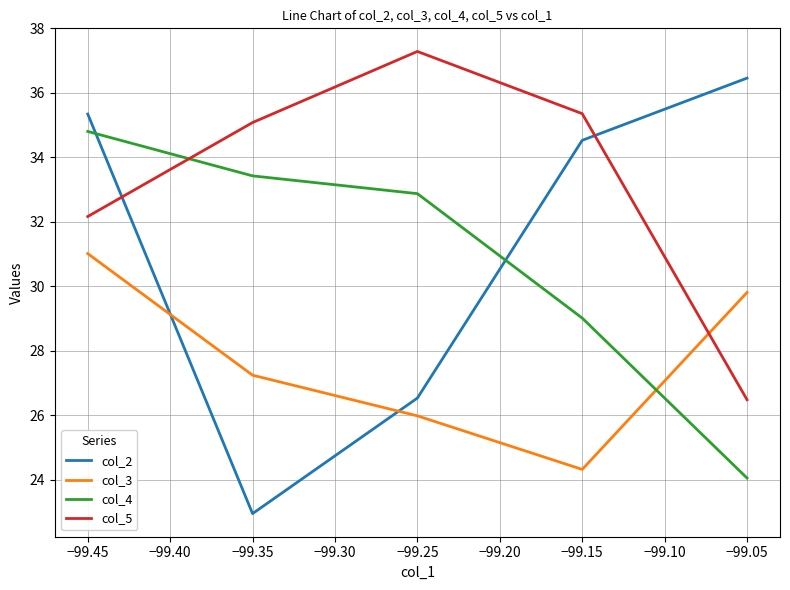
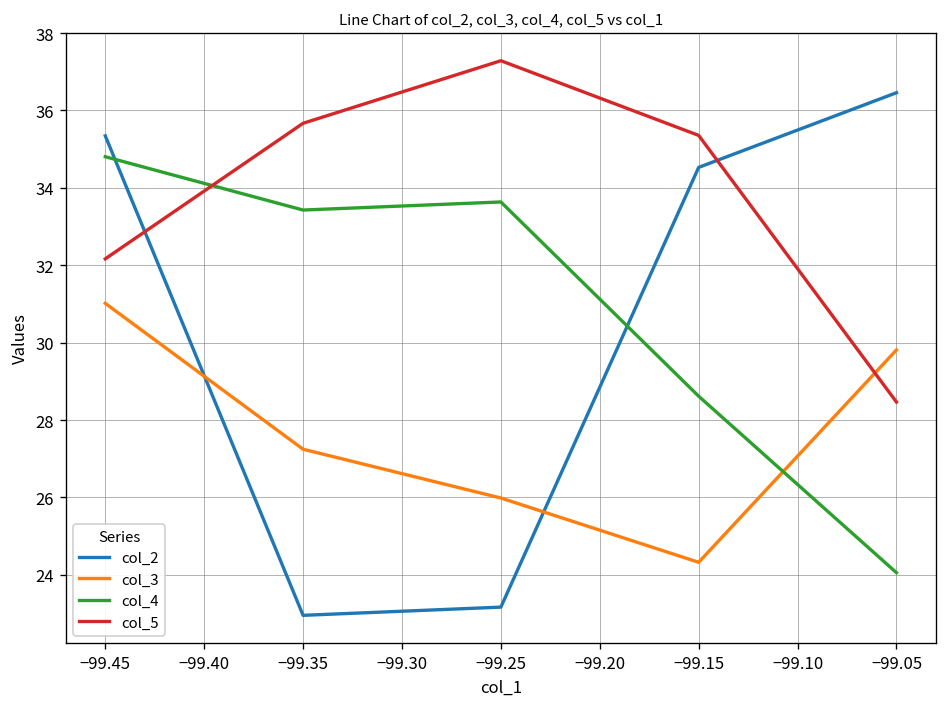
col_5, −99.35: 35.1 -> 35.7
col_2, −99.25: 26.5 -> 23.2
col_4, −99.25: 32.9 -> 33.6
col_4, −99.15: 29.0 -> 28.6
col_5, −99.05: 26.5 -> 28.5
